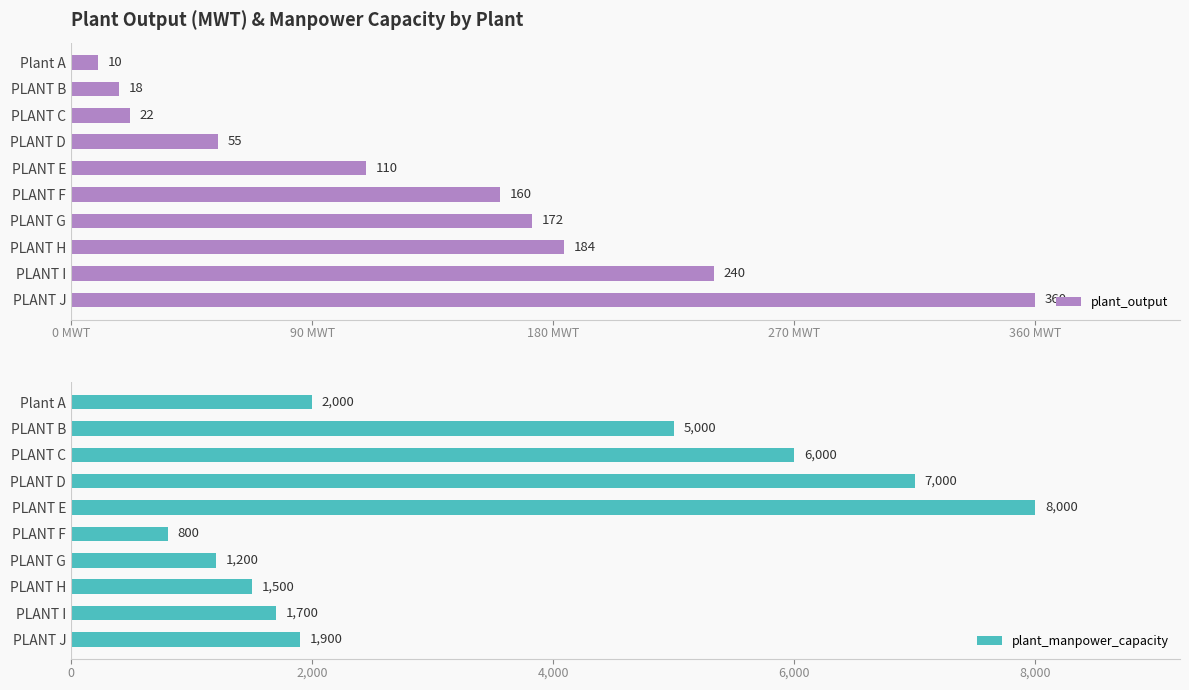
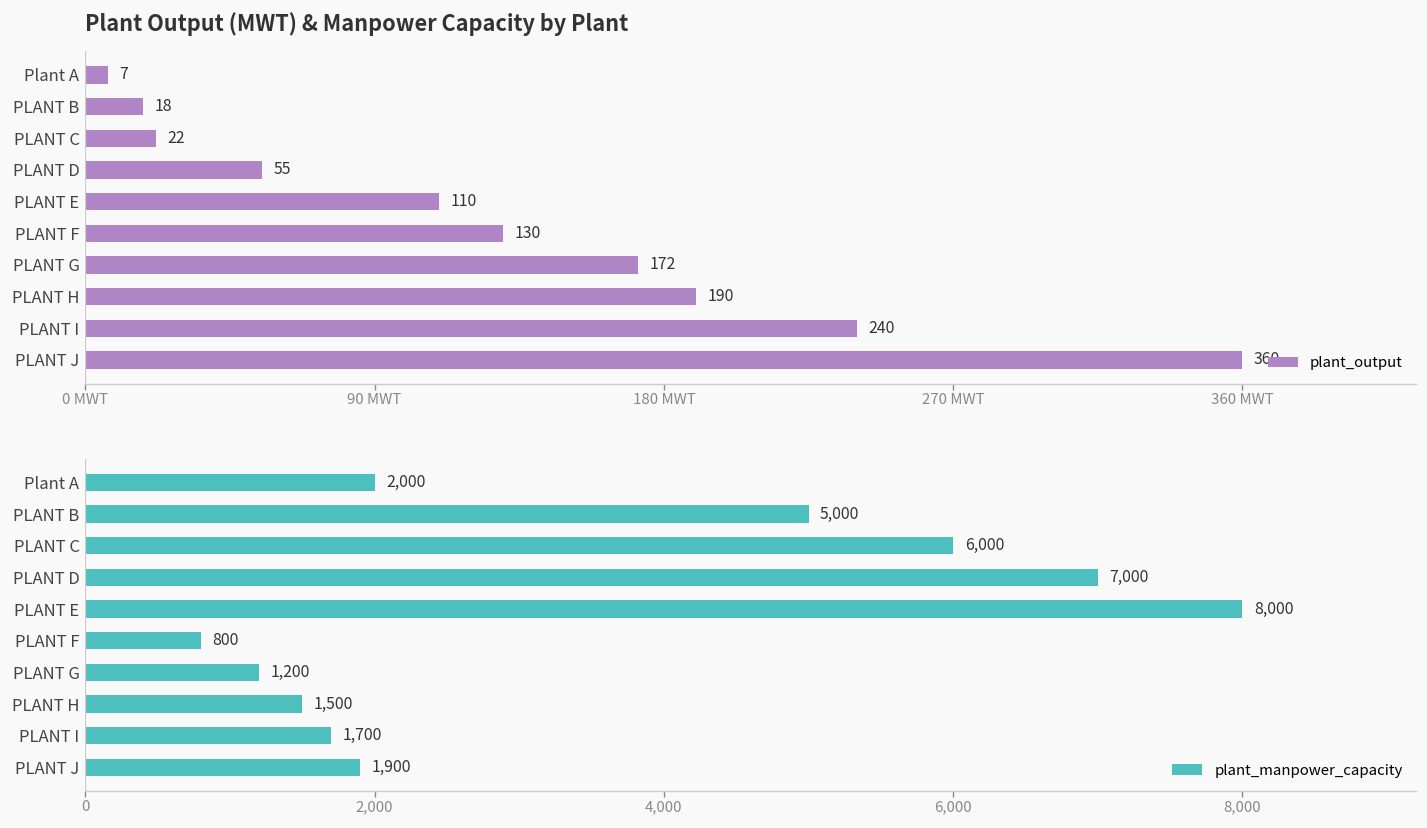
Plant Output (MWT) & Manpower Capacity by Plant, Plant A: 10 -> 7
Plant Output (MWT) & Manpower Capacity by Plant, PLANT F: 160 -> 130
Plant Output (MWT) & Manpower Capacity by Plant, PLANT H: 184 -> 190
